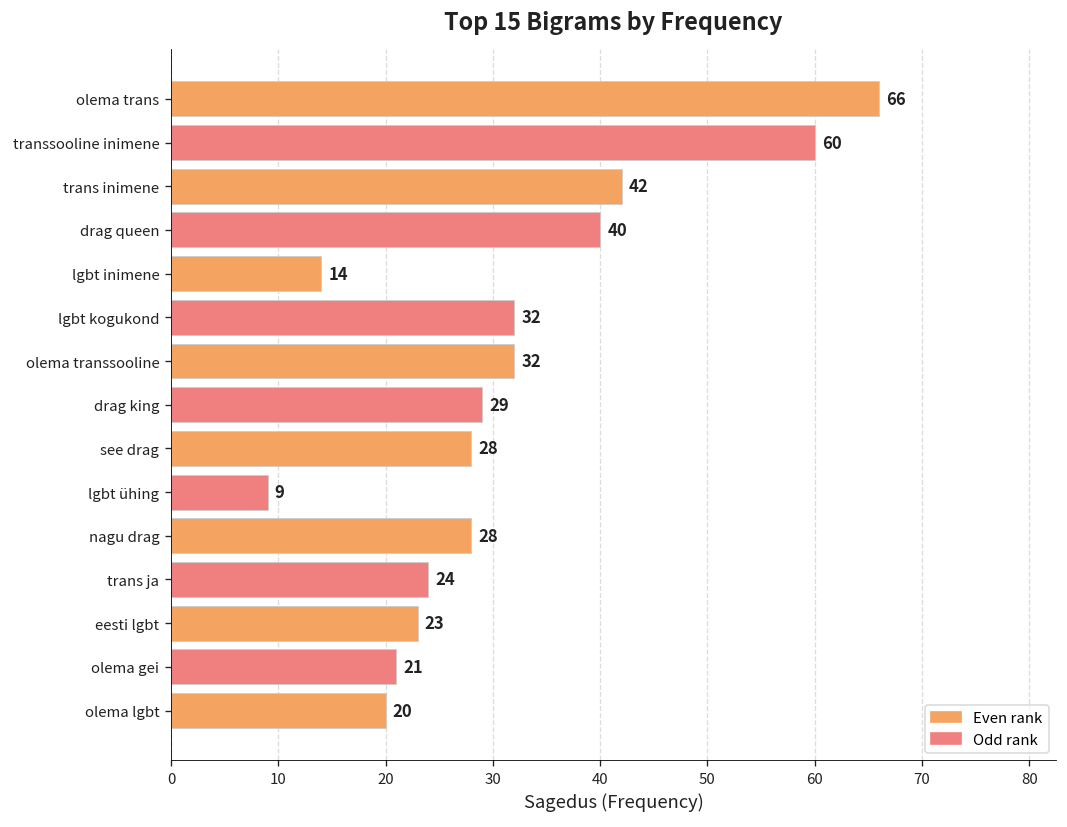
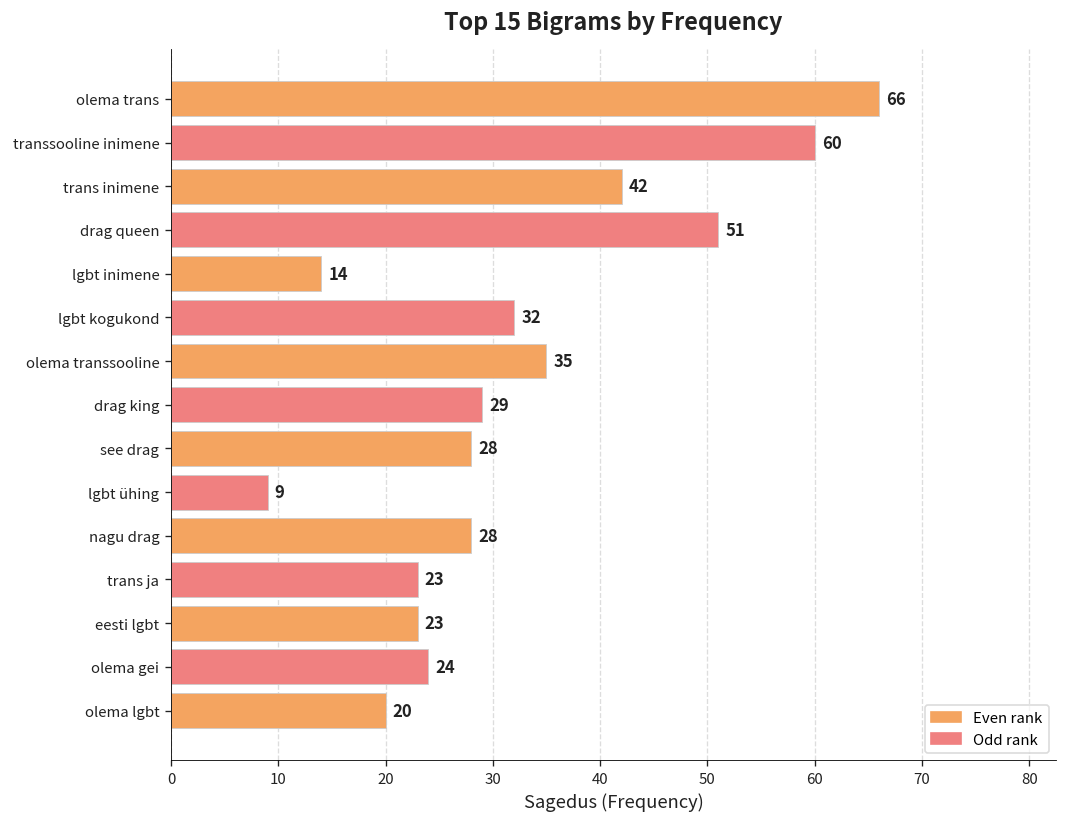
drag queen: 40 -> 51
olema transsooline: 32 -> 35
trans ja: 24 -> 23
olema gei: 21 -> 24
